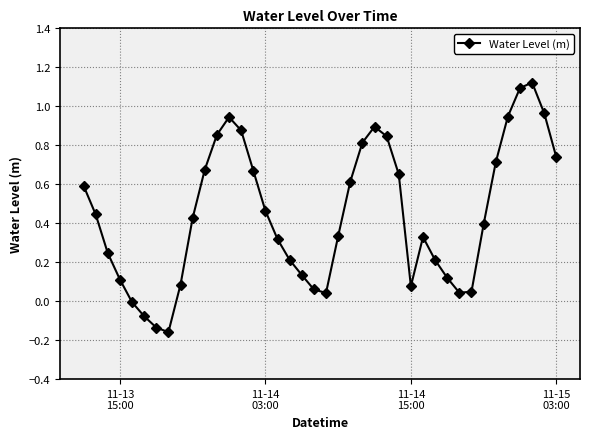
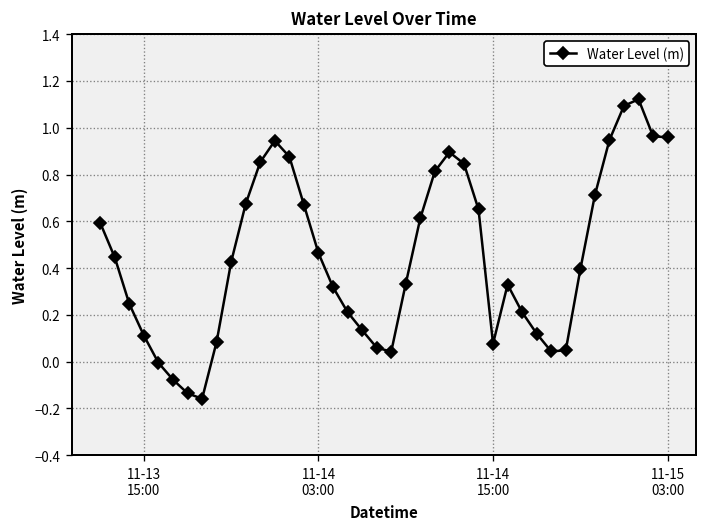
11-15 03:00: 0.74 -> 0.96
